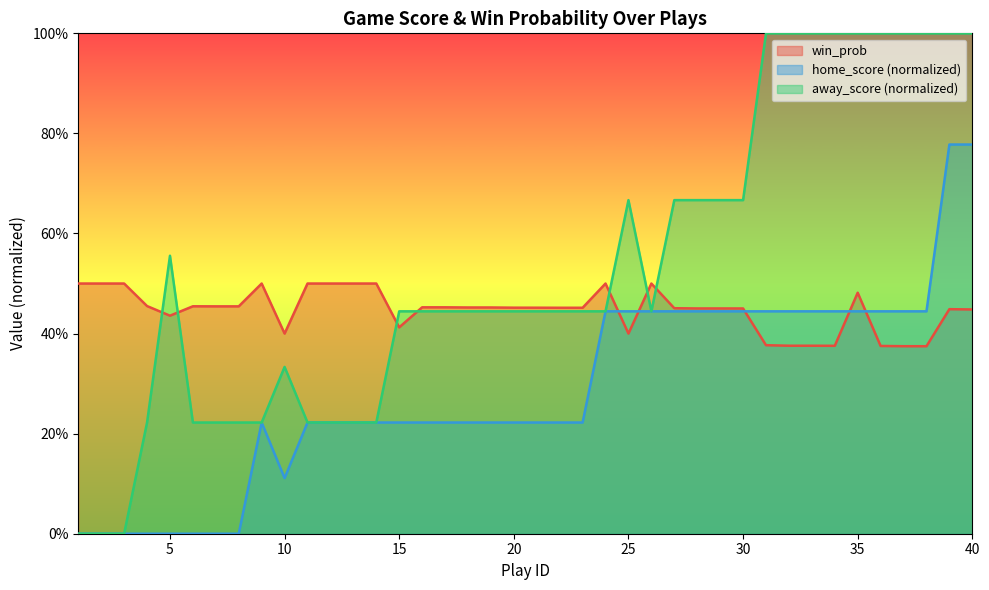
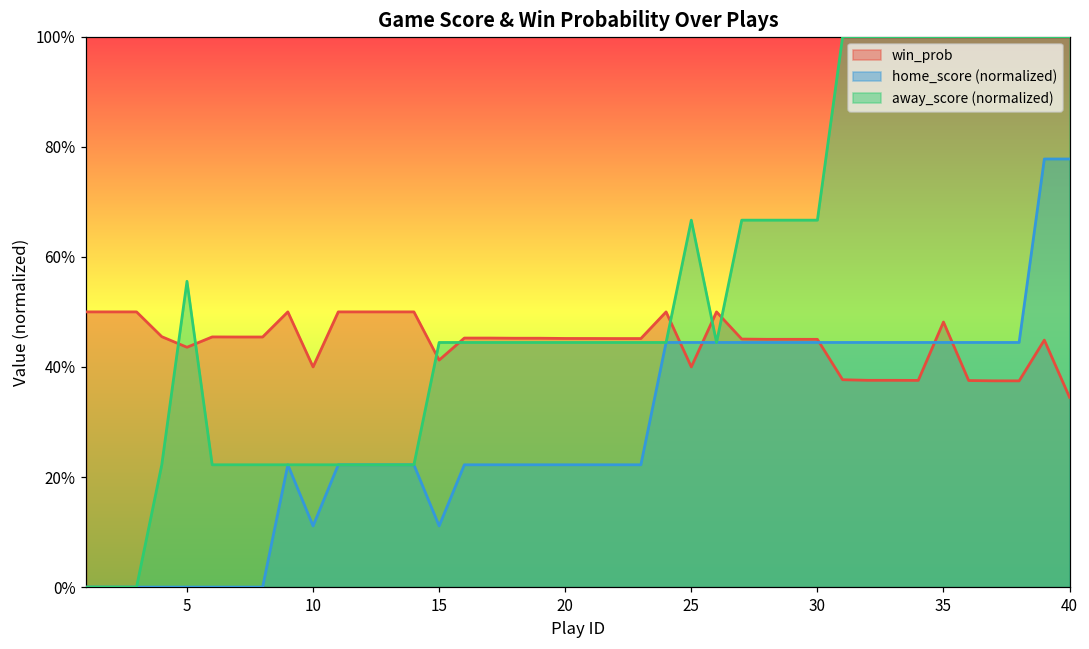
away_score (normalized), 10: 33% -> 22%
home_score (normalized), 15: 22% -> 11%
win_prob, 40: 45% -> 34%
